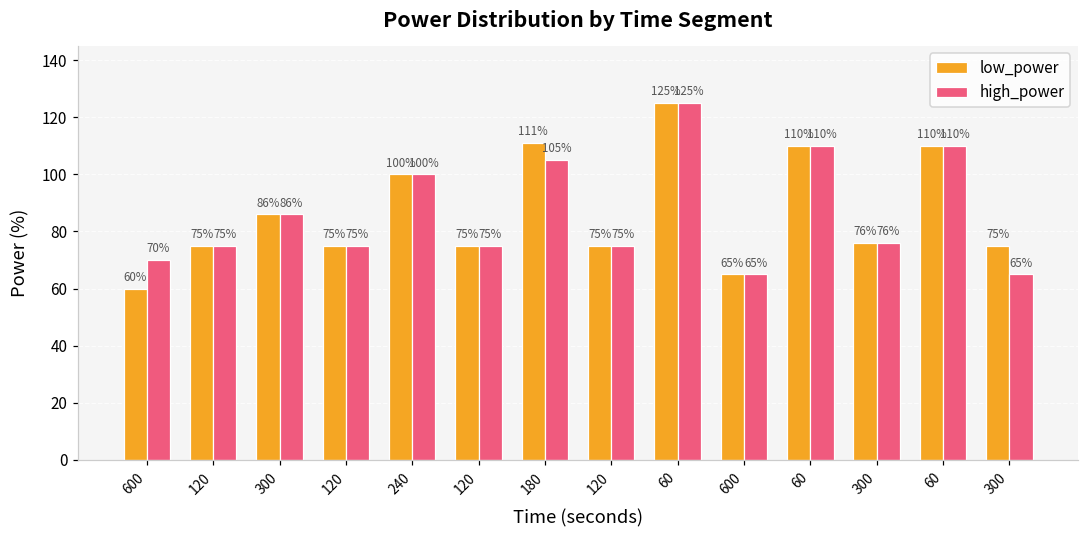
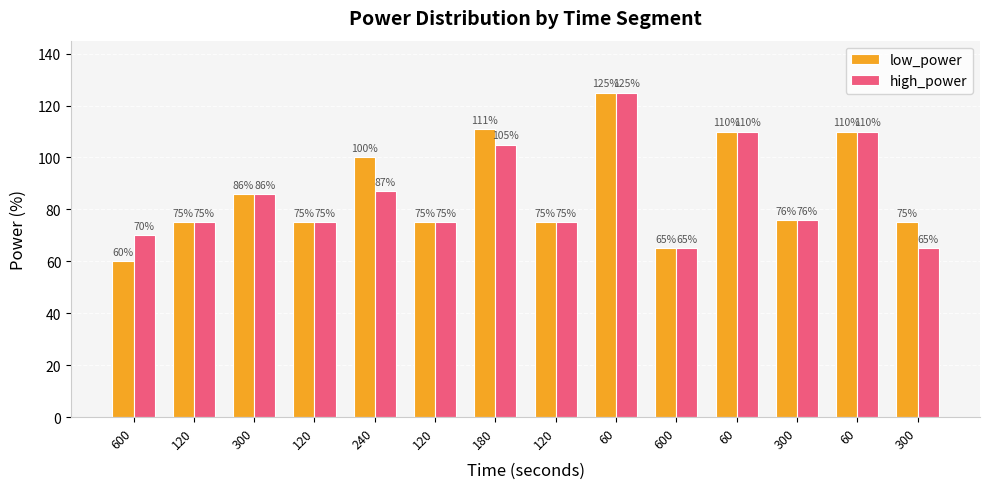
high_power, 240: 100% -> 87%
